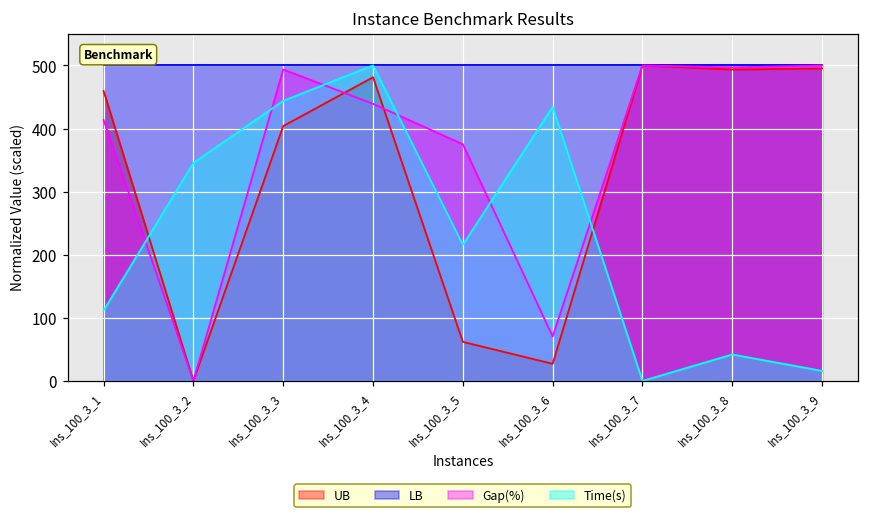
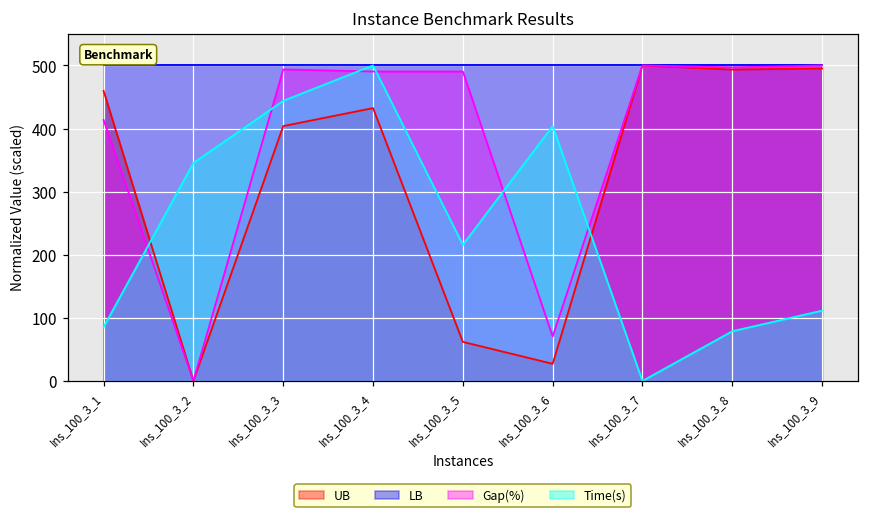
Time(s), Ins_100_3_1: 110 -> 90
UB, Ins_100_3_4: 480 -> 430
Gap(%), Ins_100_3_4: 440 -> 490
Gap(%), Ins_100_3_5: 370 -> 490
Time(s), Ins_100_3_6: 430 -> 400
Time(s), Ins_100_3_8: 40 -> 80
Time(s), Ins_100_3_9: 20 -> 110
